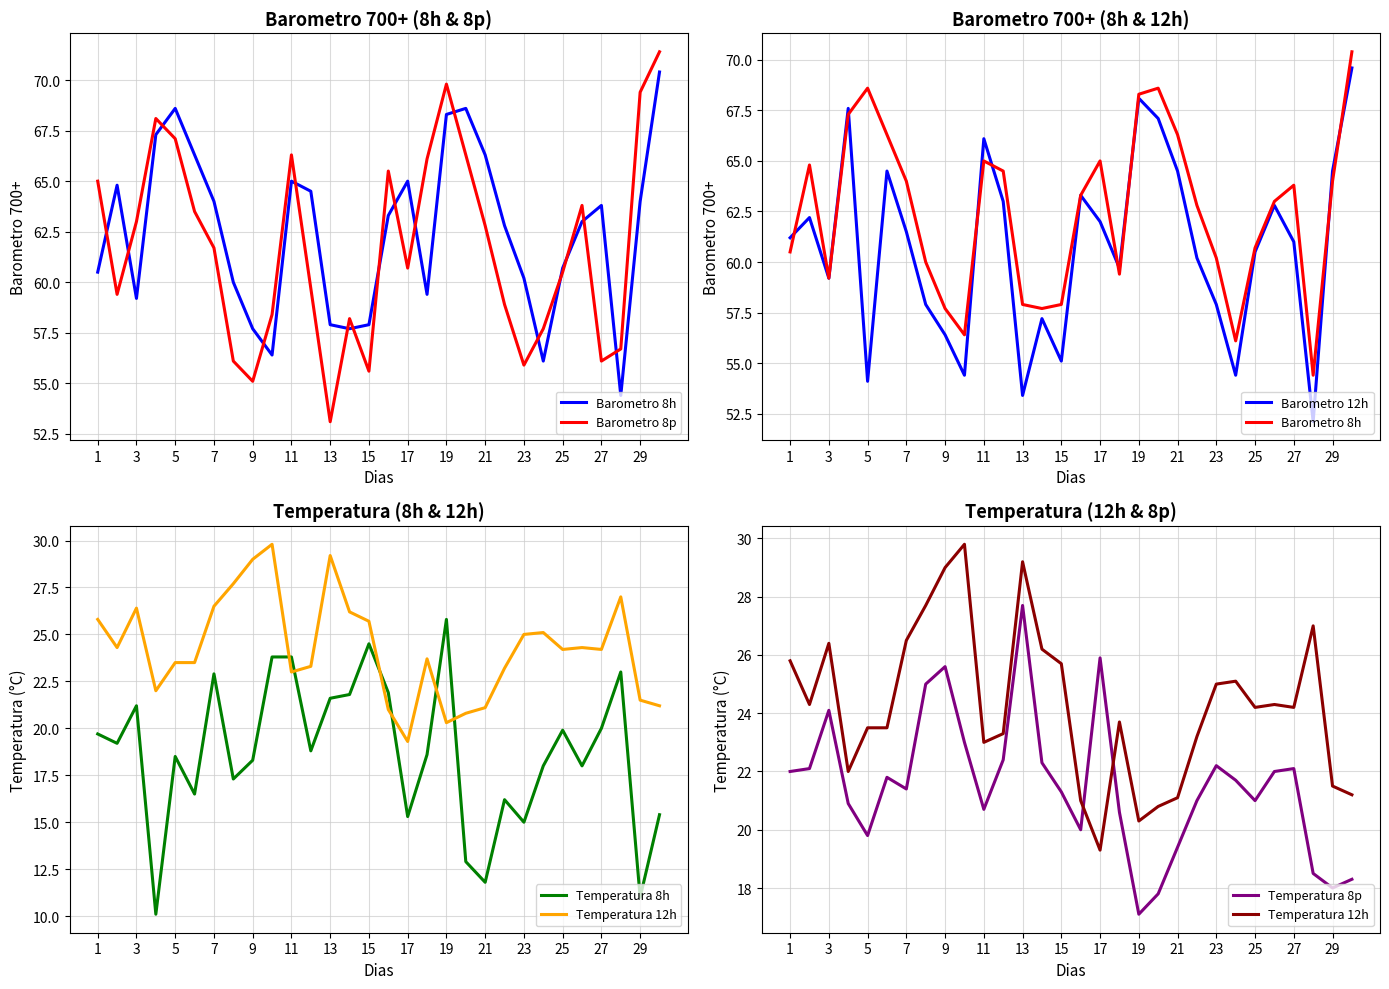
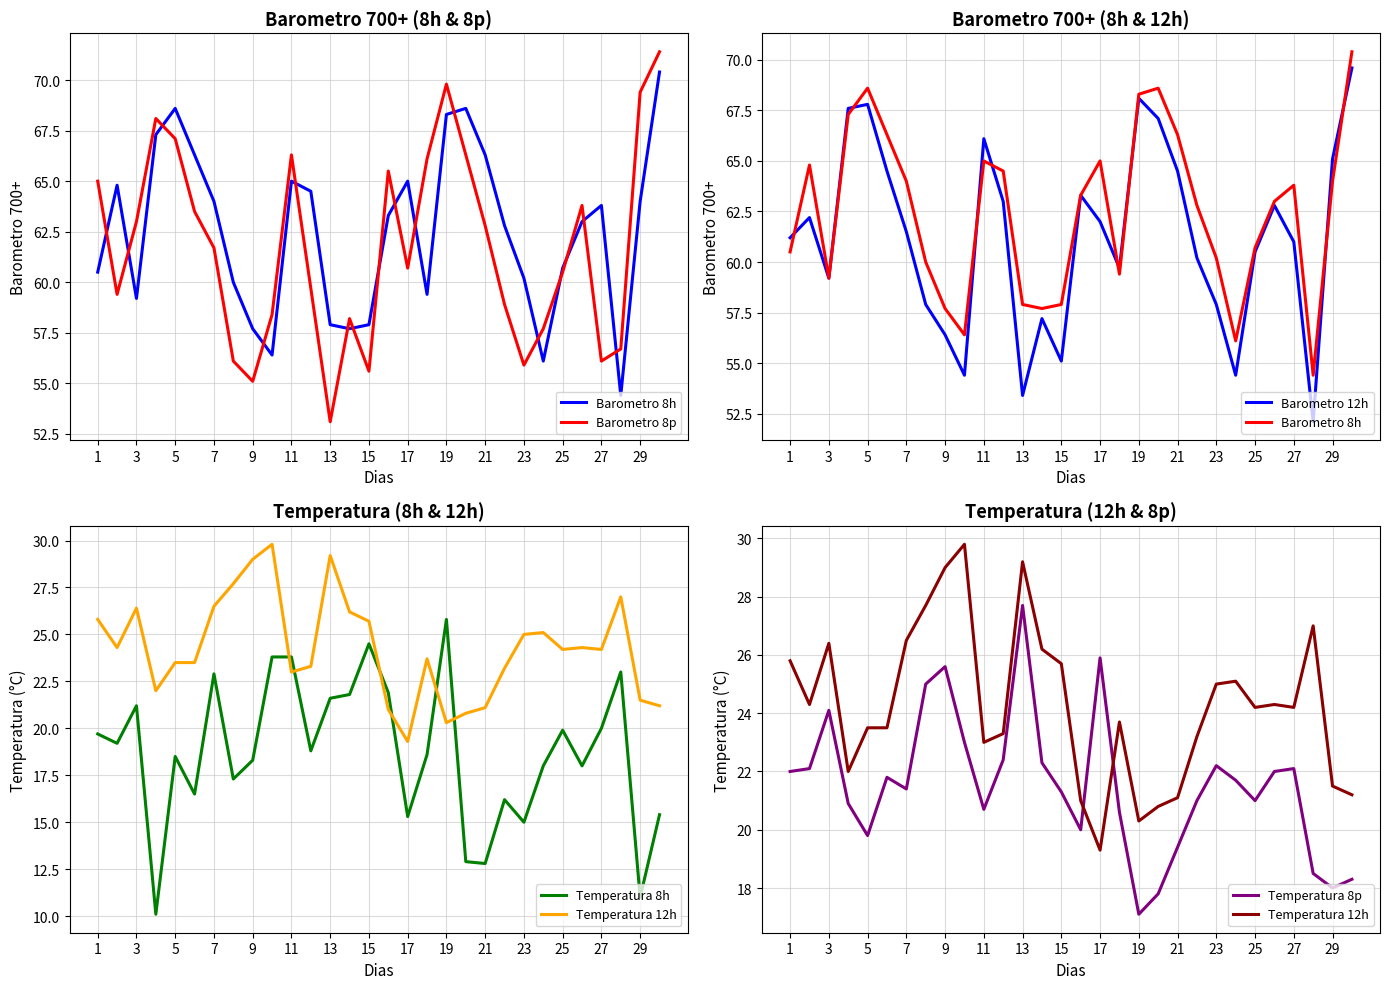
Barometro 700+ (8h & 12h), Barometro 12h, 5: 54.1 -> 67.8
Barometro 700+ (8h & 12h), Barometro 12h, 29: 64.5 -> 65.1
Temperatura (8h & 12h), Temperatura 8h, 21: 11.8 -> 12.8
